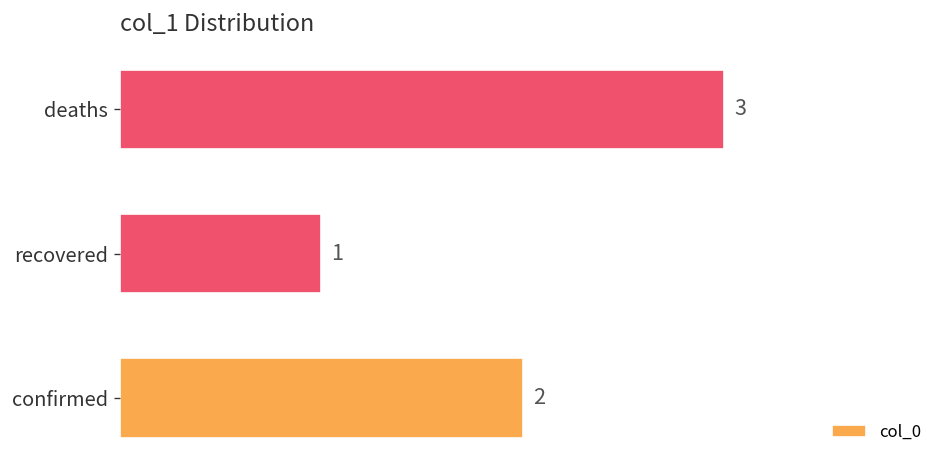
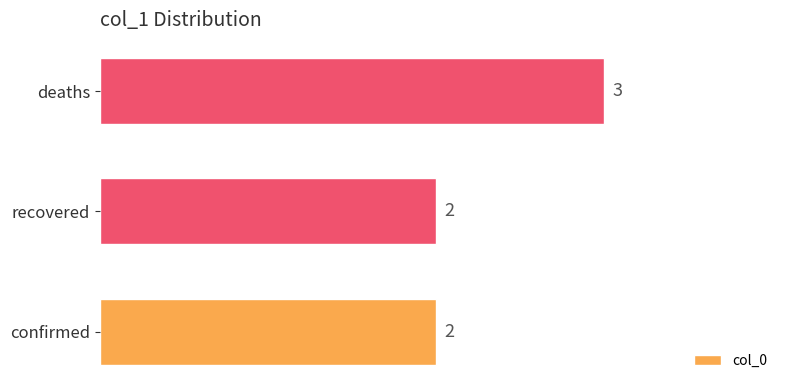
recovered: 1 -> 2
